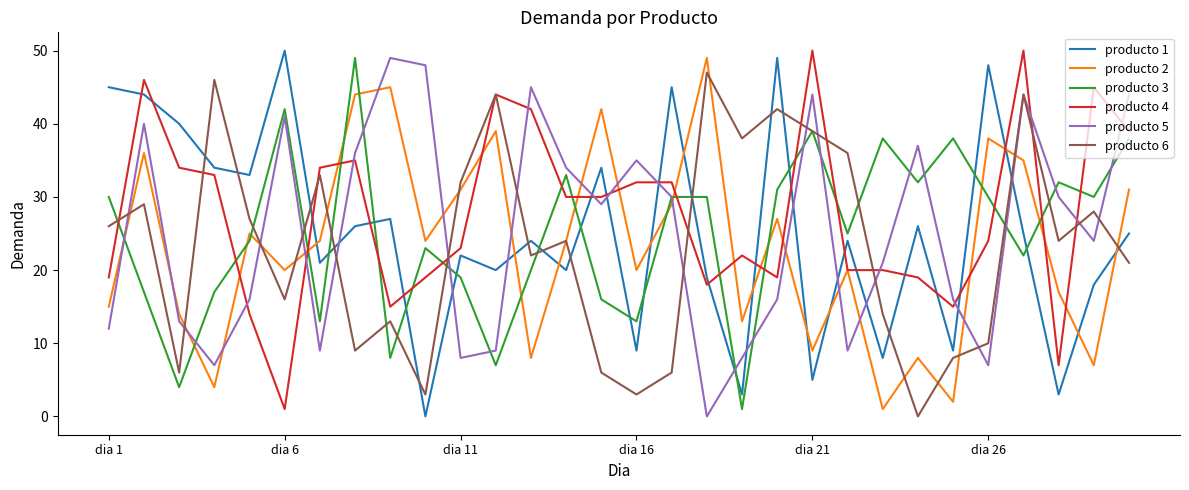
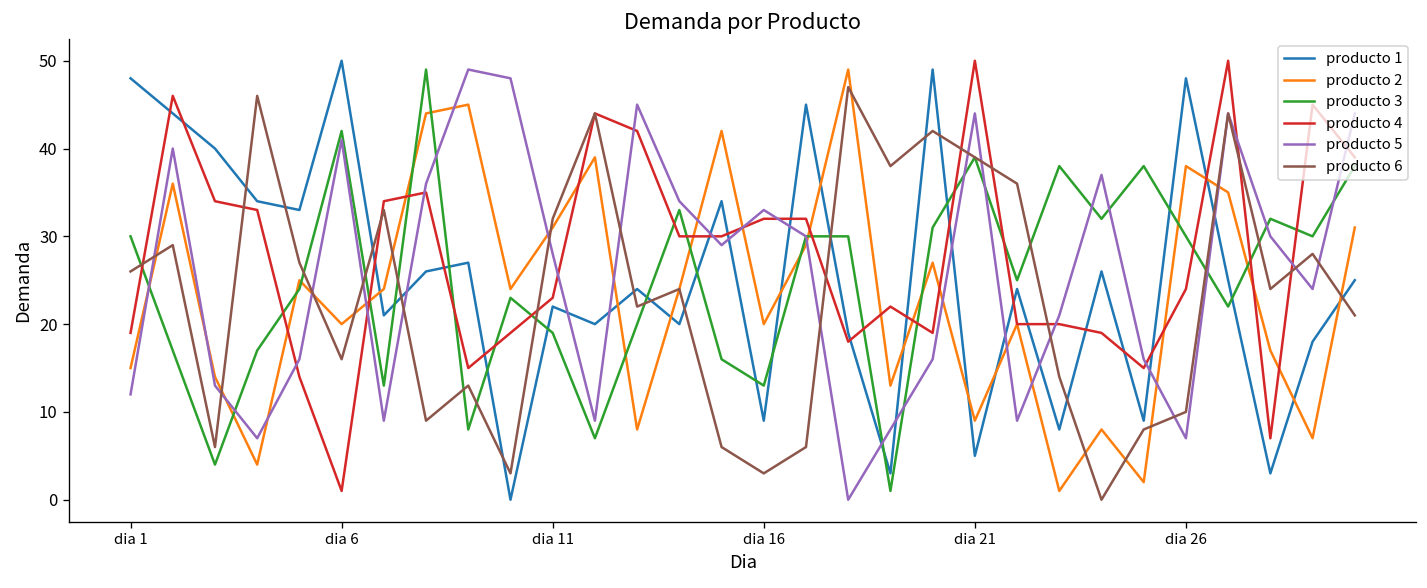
producto 1, dia 1: 45 -> 48
producto 5, dia 11: 8 -> 28
producto 5, dia 16: 35 -> 33
